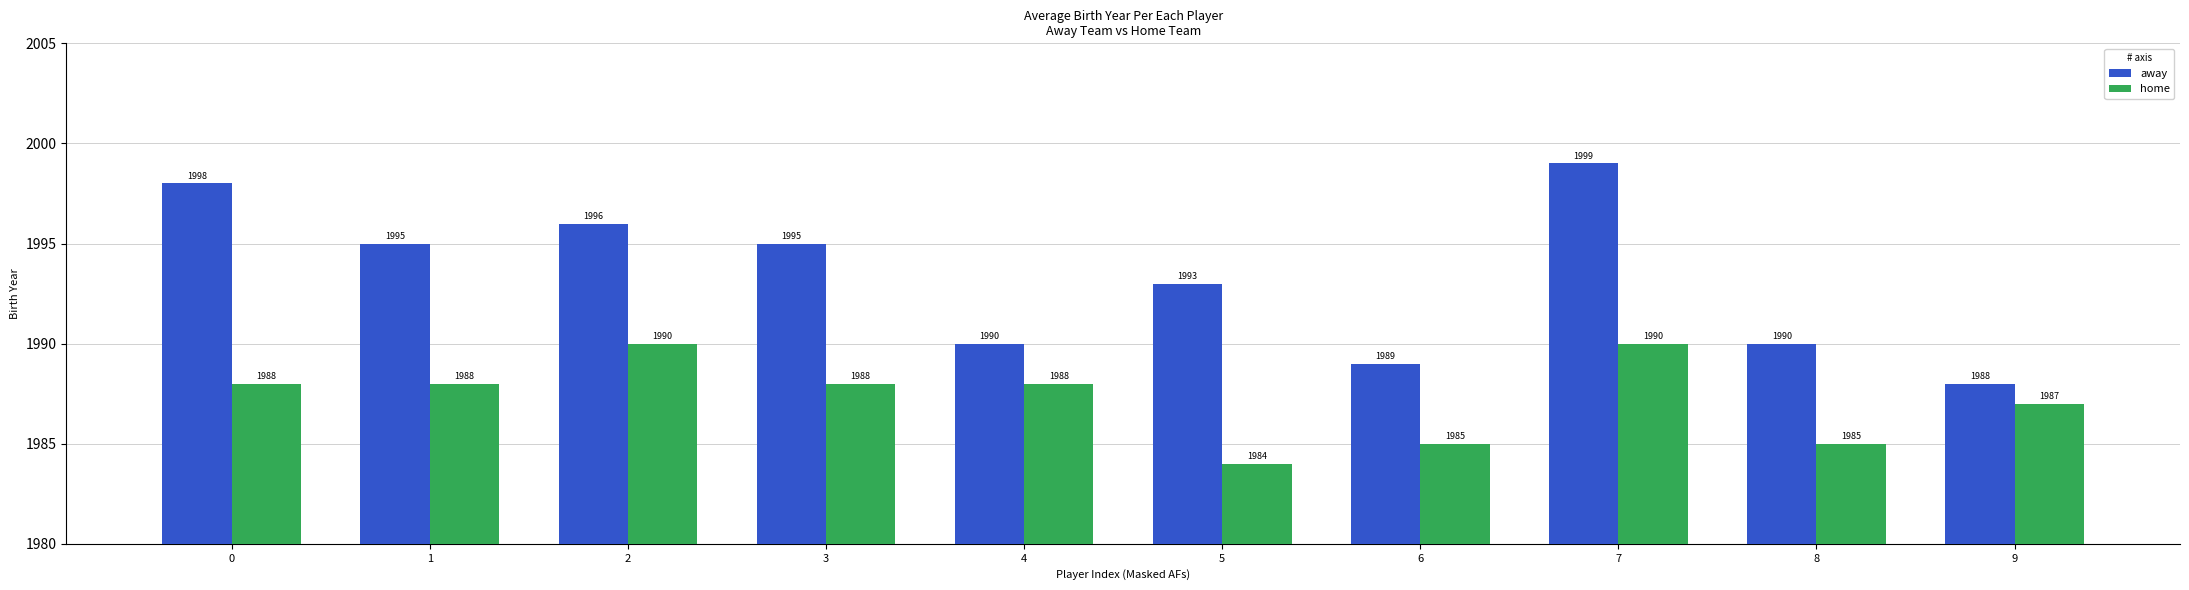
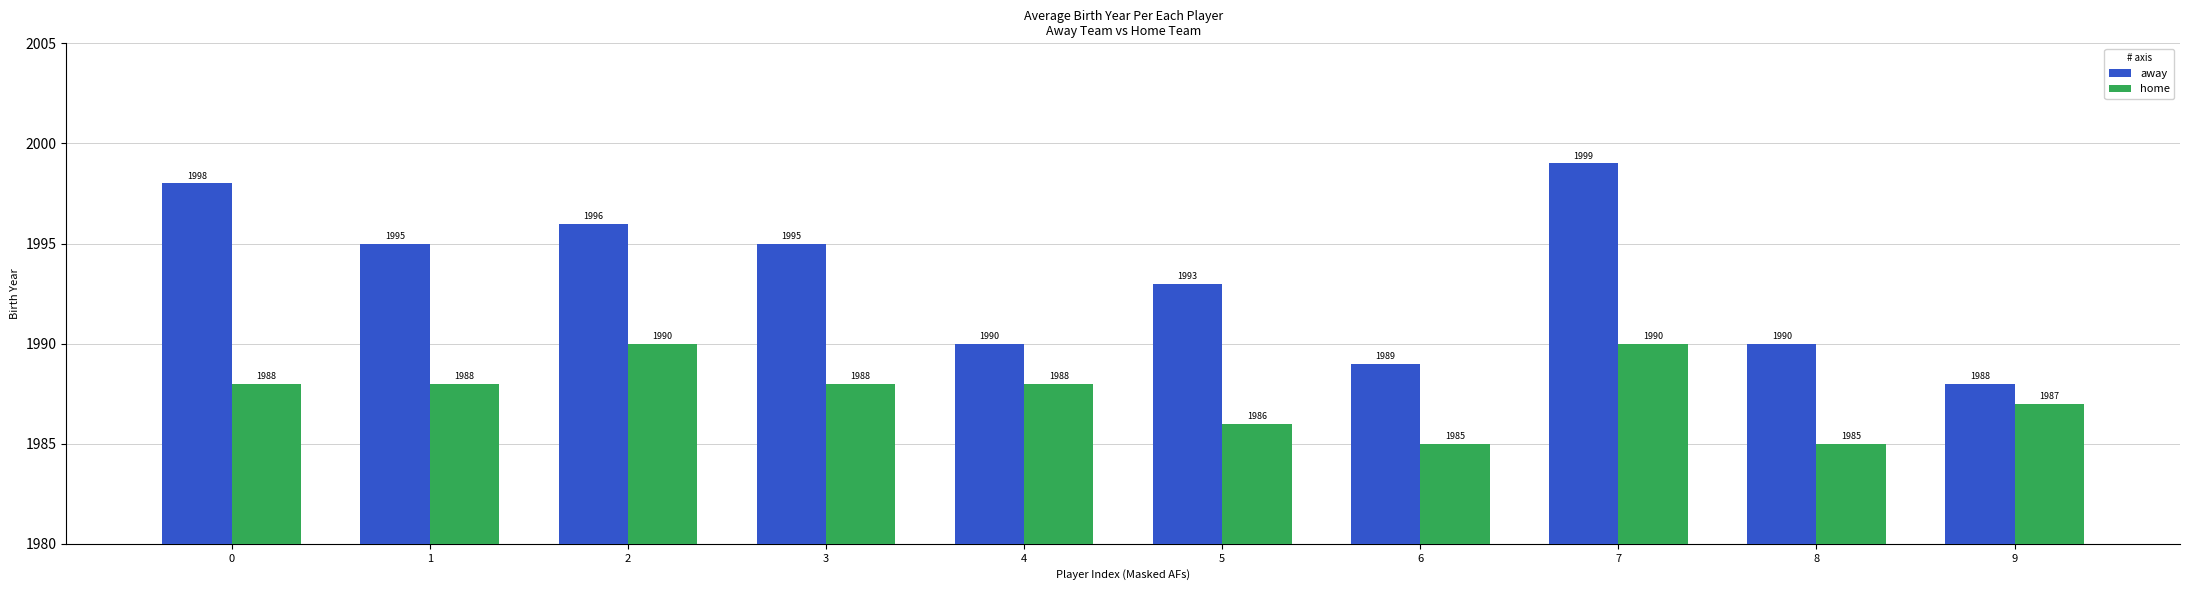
home, 5: 1984 -> 1986
